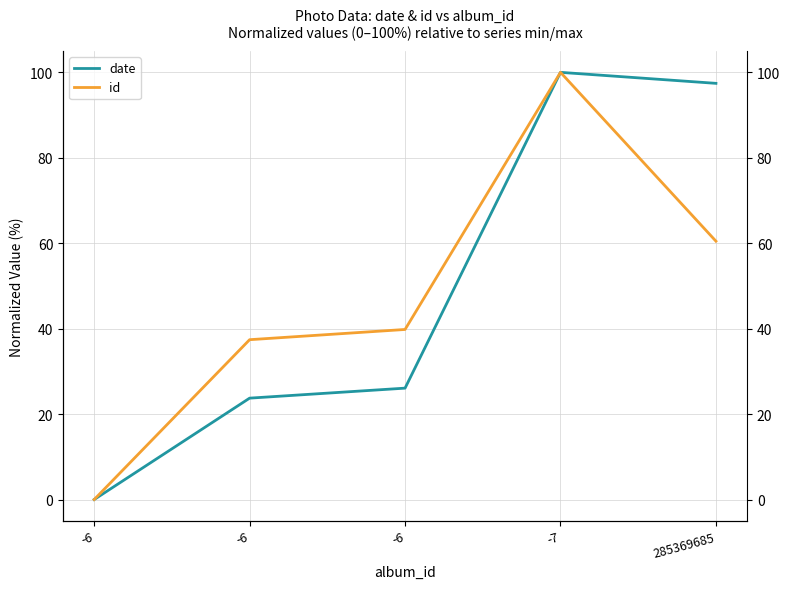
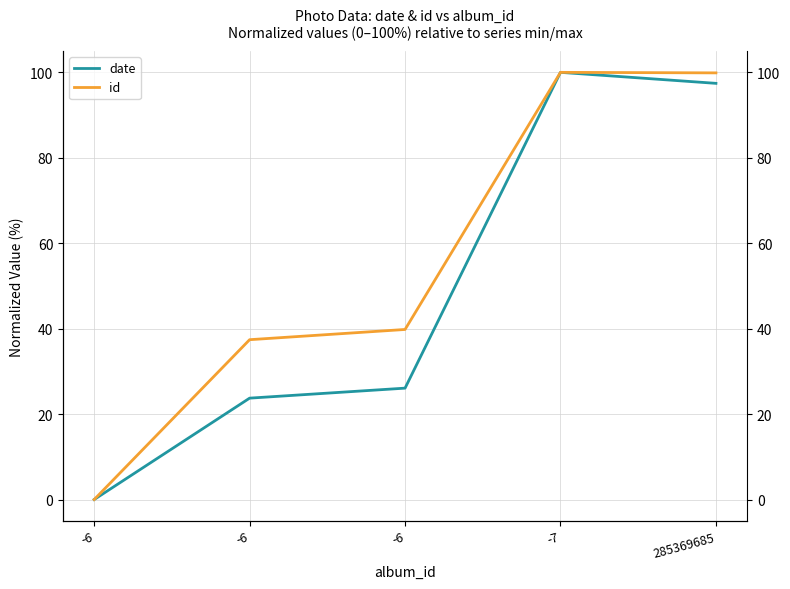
id, 285369685: 60 -> 100
